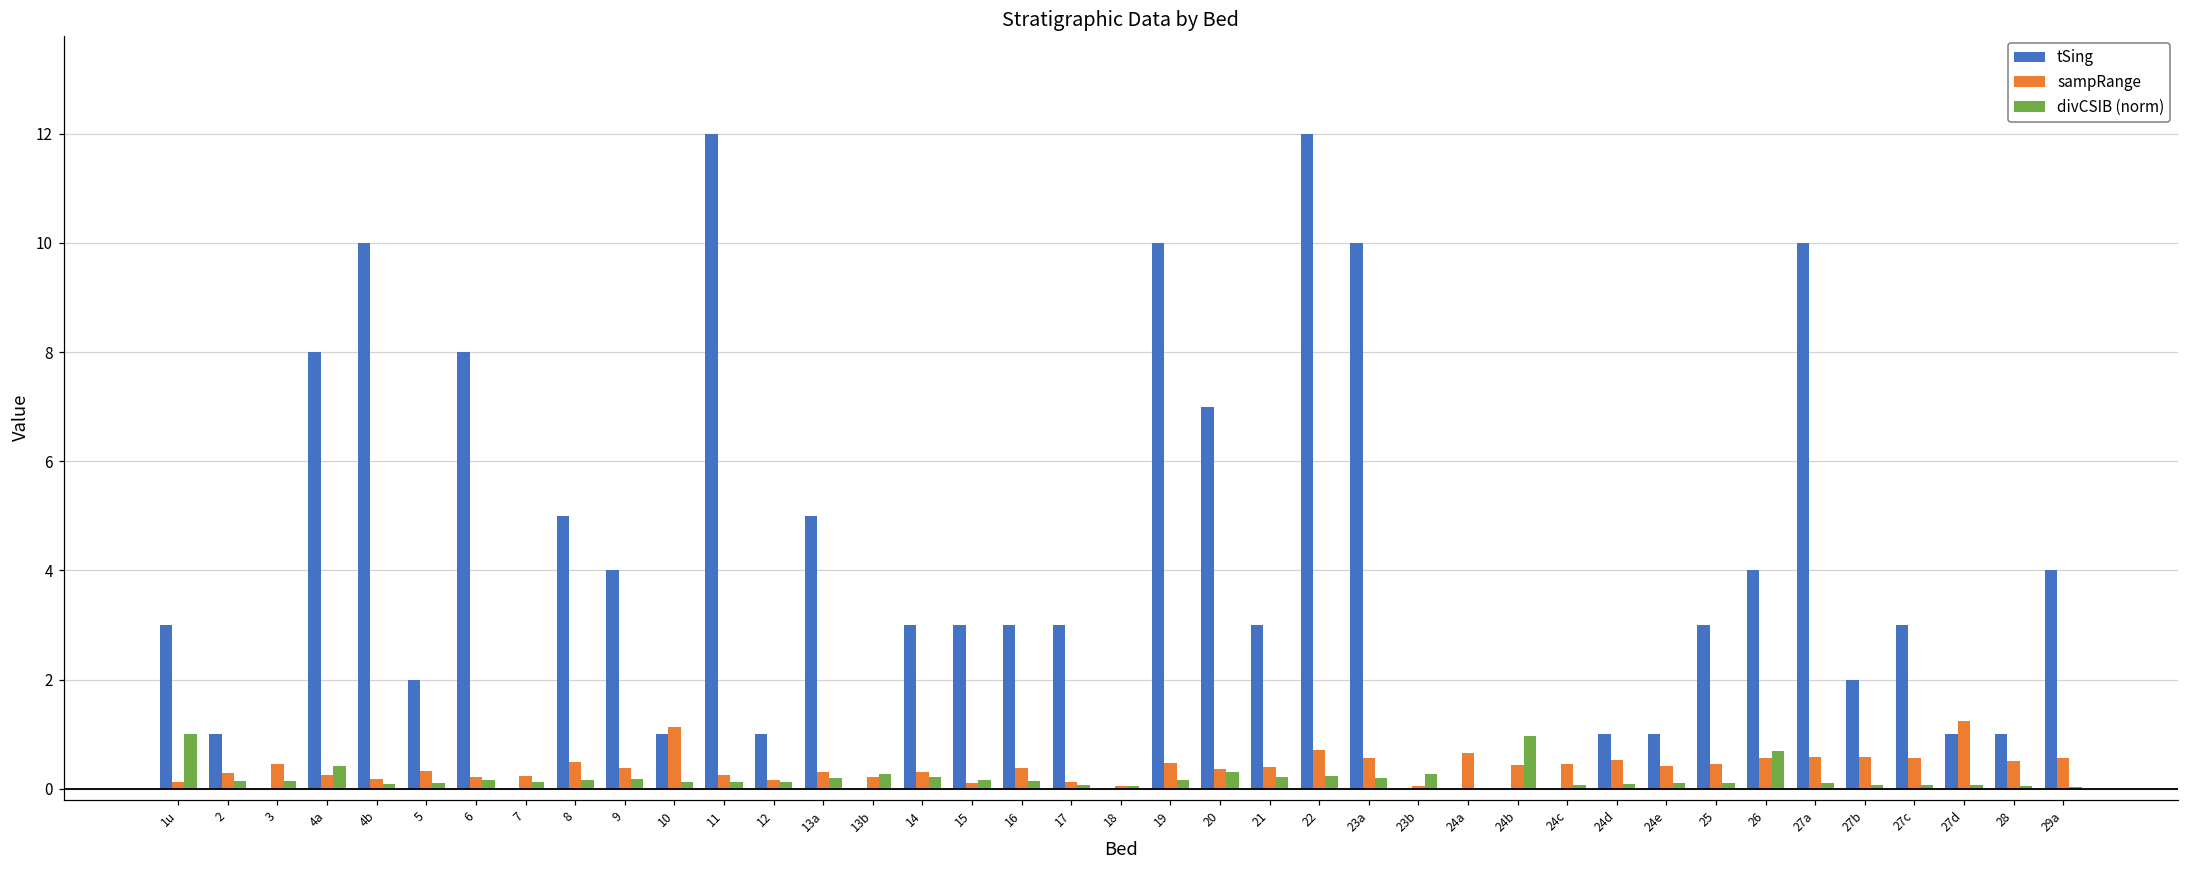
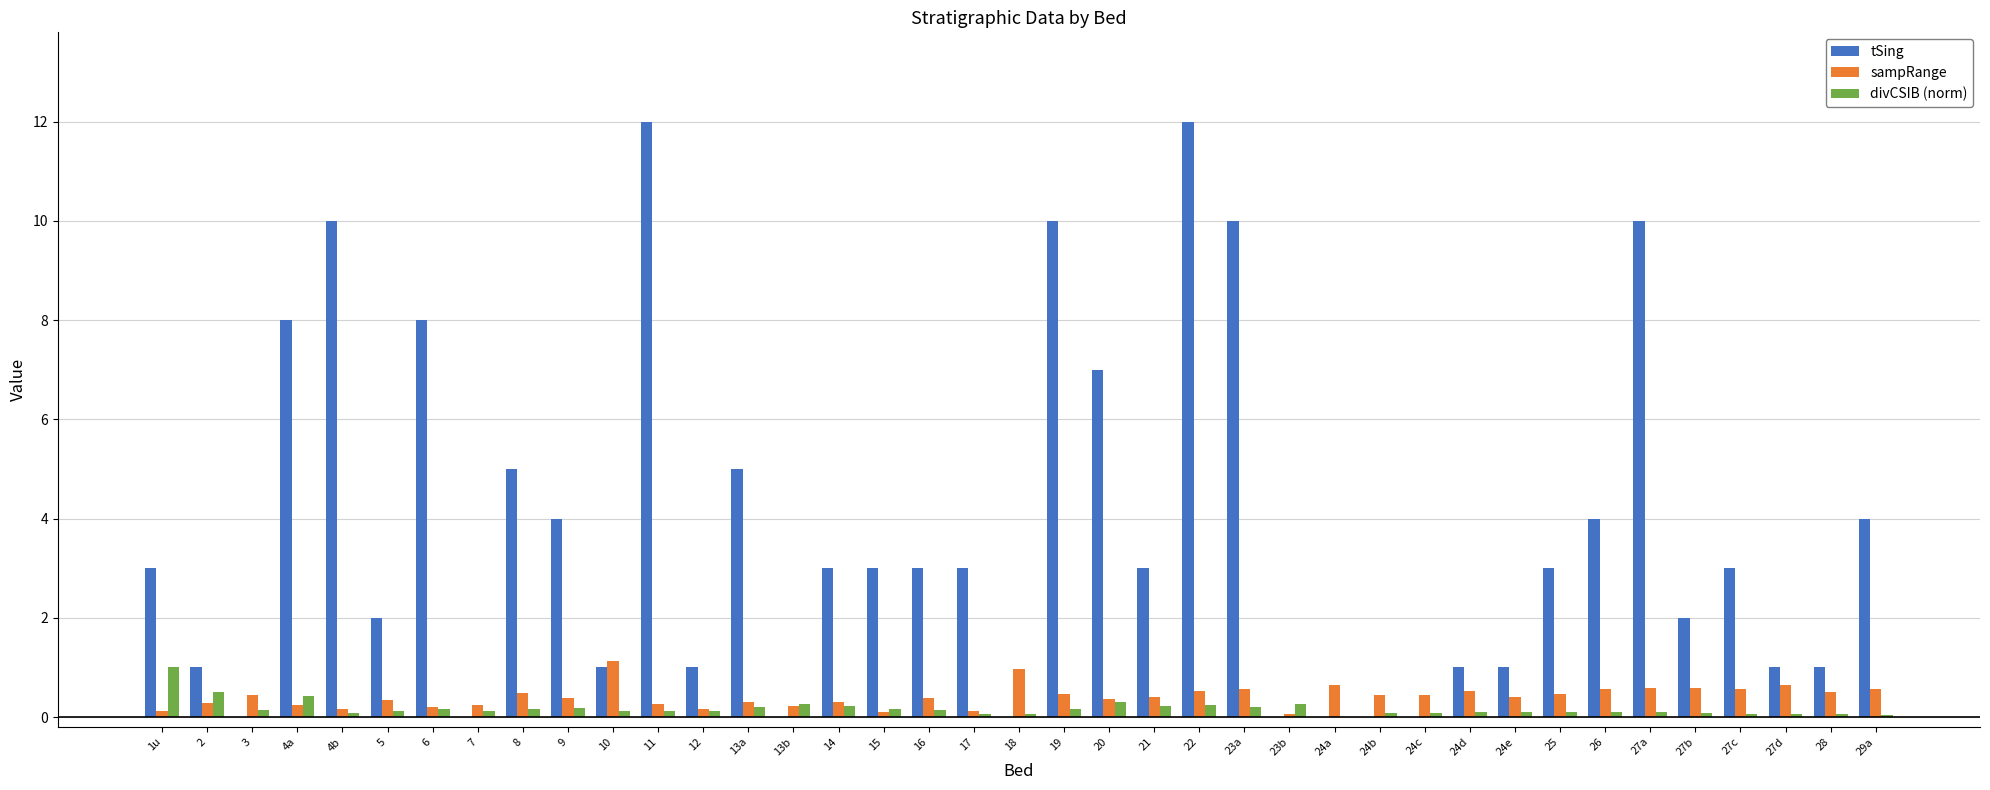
divCSIB (norm), 2: 0.2 -> 0.5
sampRange, 18: 0.1 -> 1.0
sampRange, 22: 0.7 -> 0.5
divCSIB (norm), 24b: 1.0 -> 0.1
divCSIB (norm), 26: 0.7 -> 0.1
sampRange, 27d: 1.2 -> 0.7
